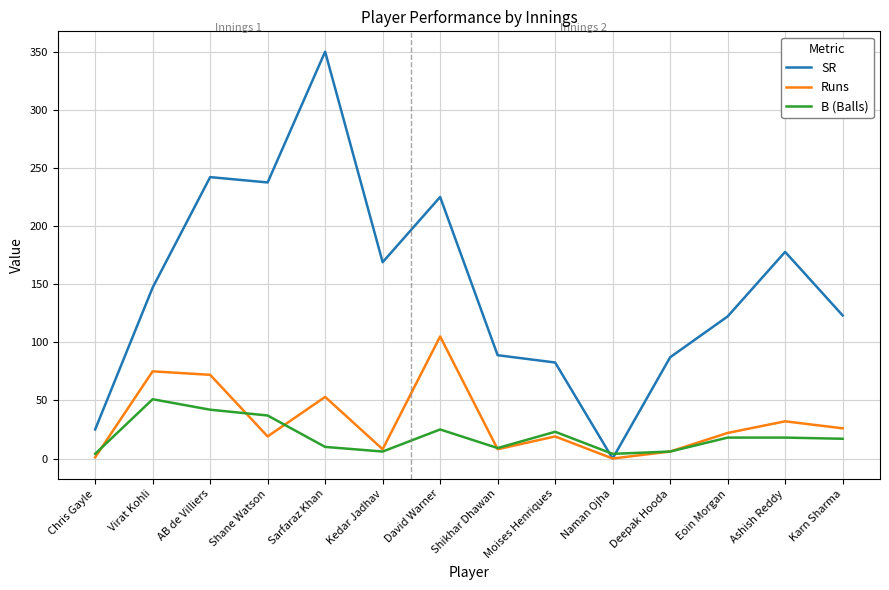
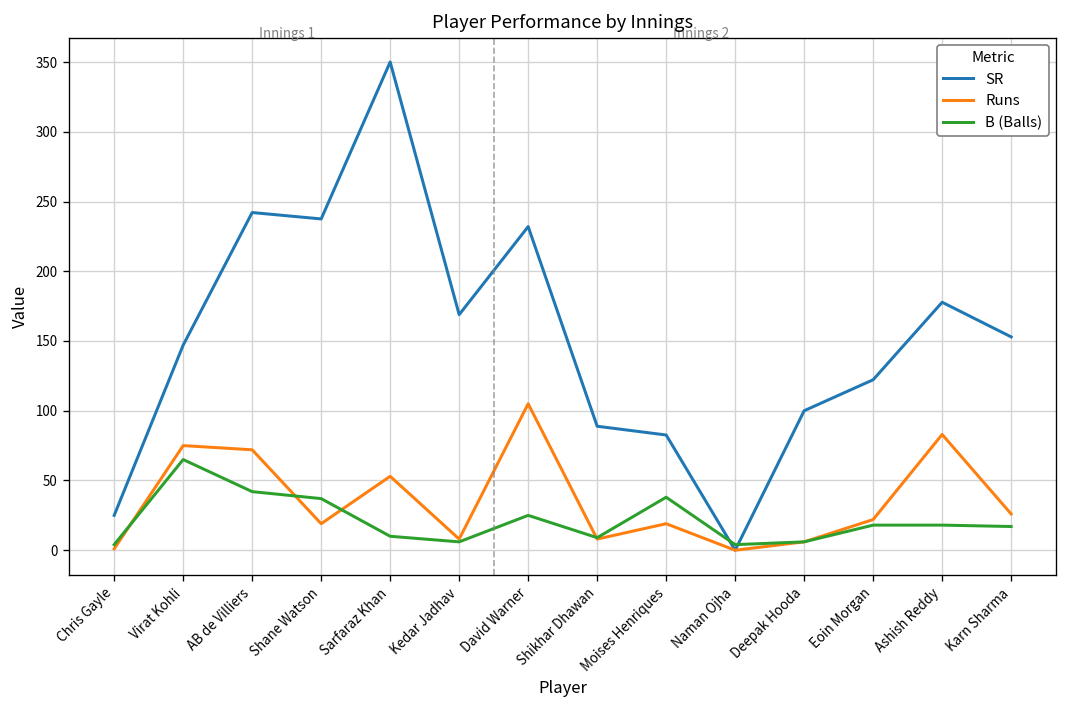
B (Balls), Virat Kohli: 51 -> 65
SR, David Warner: 225 -> 232
B (Balls), Moises Henriques: 23 -> 38
SR, Deepak Hooda: 87 -> 100
Runs, Ashish Reddy: 32 -> 83
SR, Karn Sharma: 123 -> 153
